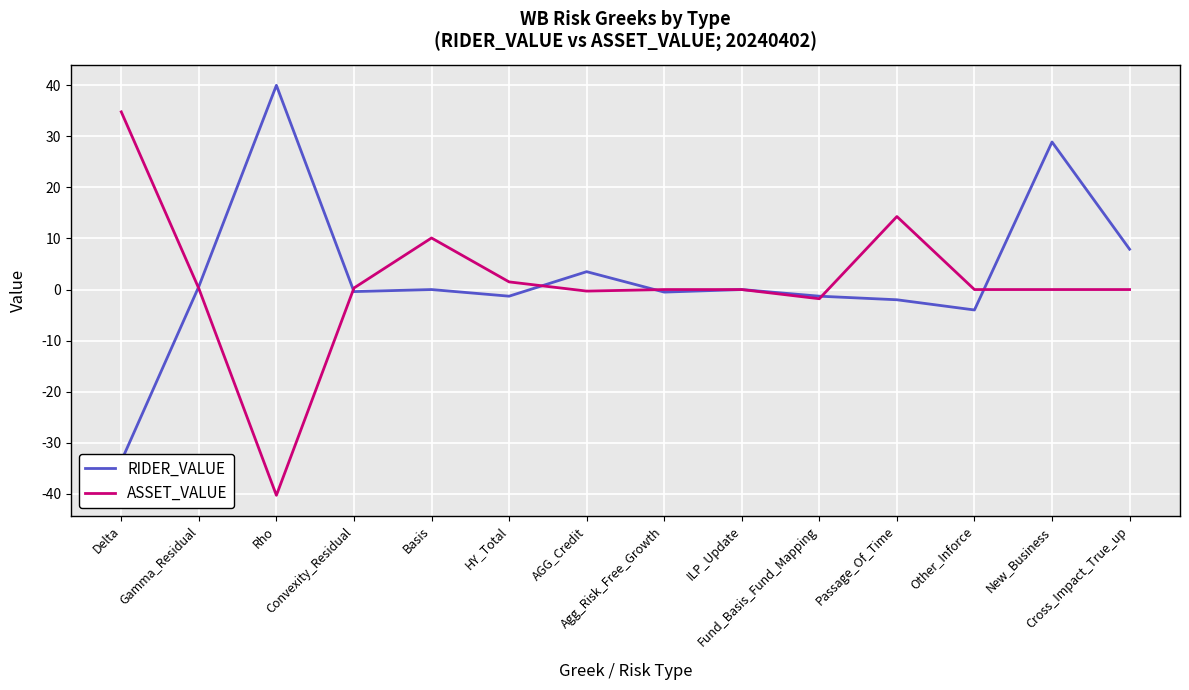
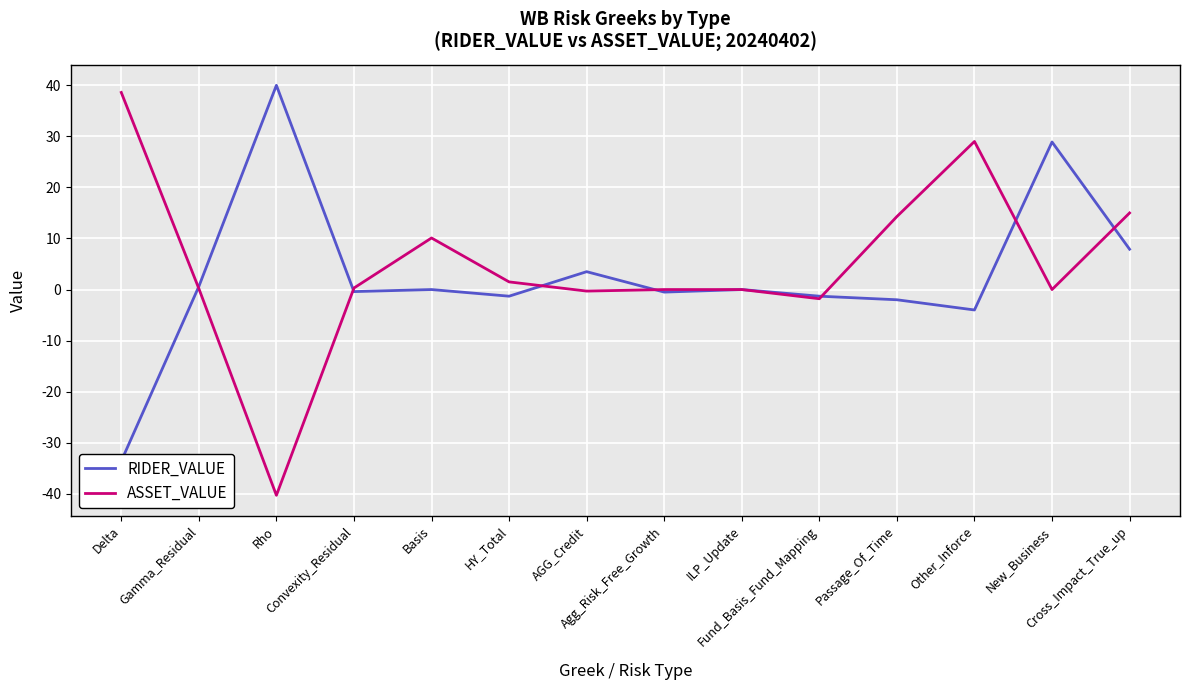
ASSET_VALUE, Delta: 35 -> 39
ASSET_VALUE, Other_Inforce: 0 -> 29
ASSET_VALUE, Cross_Impact_True_up: 0 -> 15
